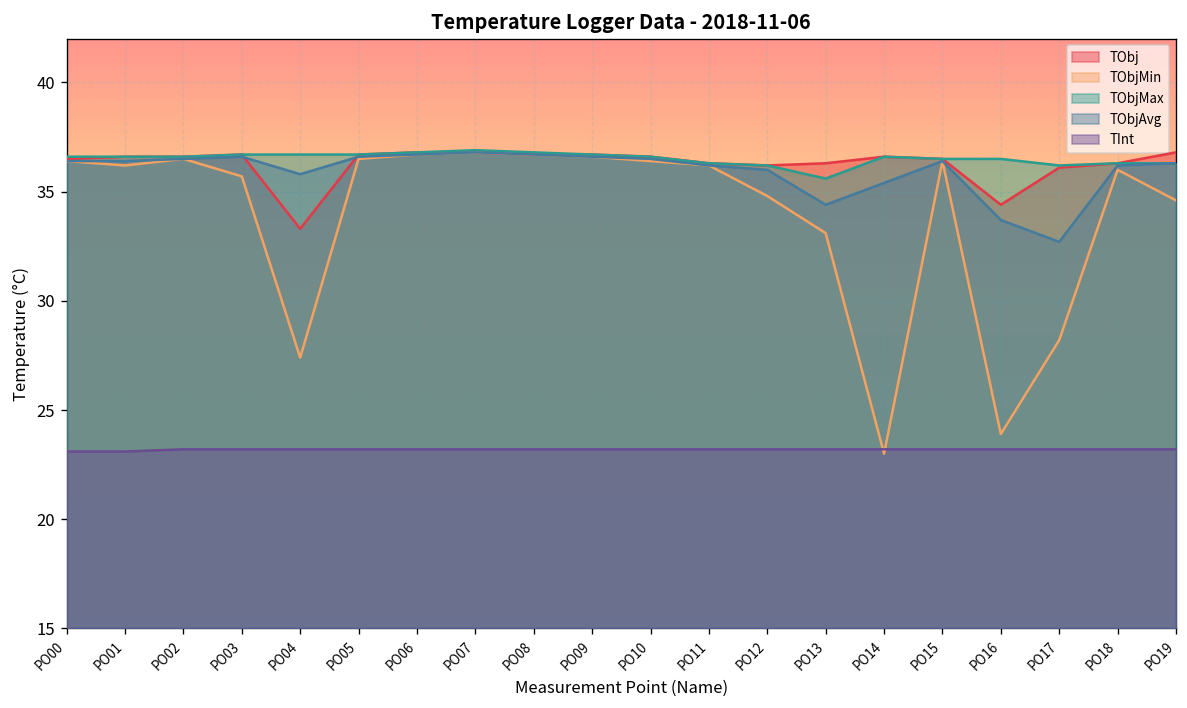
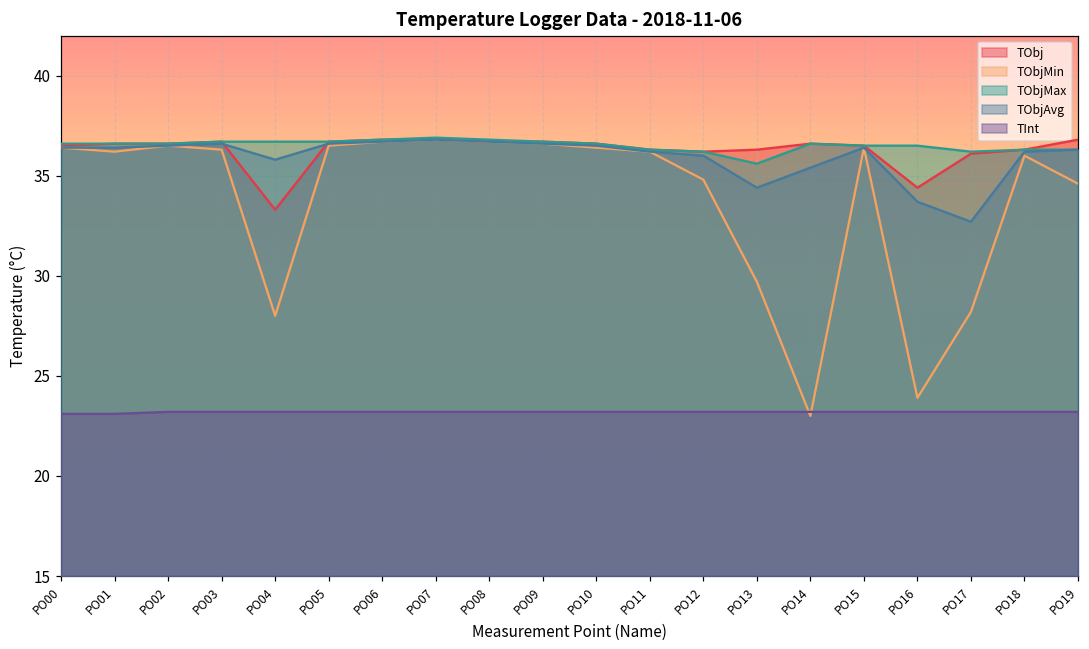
TObjMin, PO03: 35.7 -> 36.3
TObjMin, PO04: 27.4 -> 28.0
TObjMin, PO13: 33.1 -> 29.7
